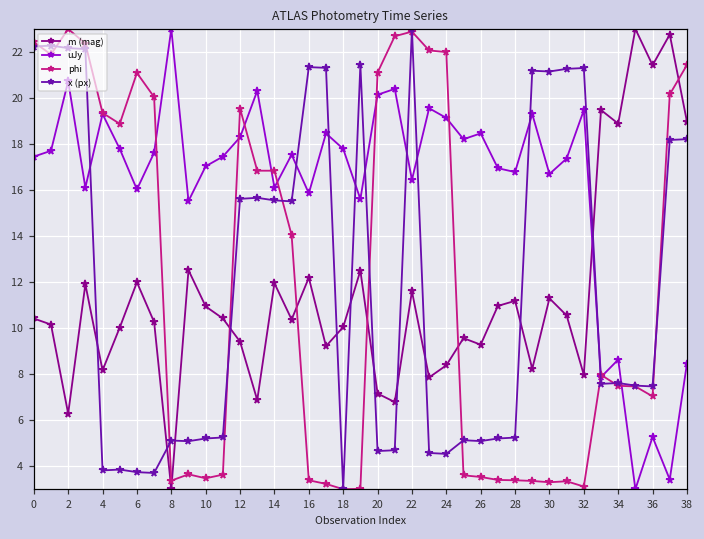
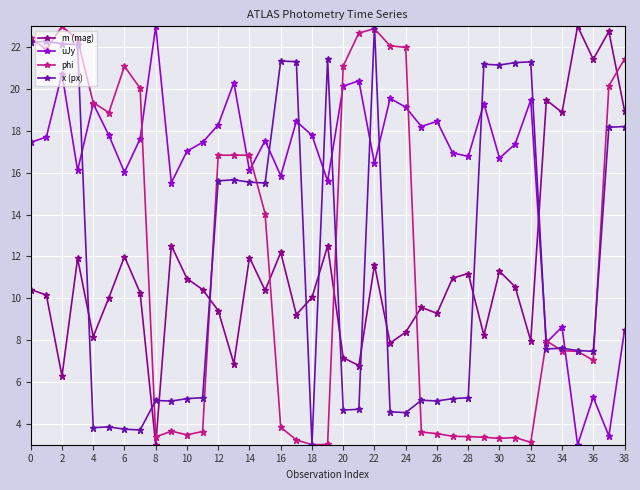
phi, 12: 19.5 -> 16.8
phi, 16: 3.4 -> 3.8
